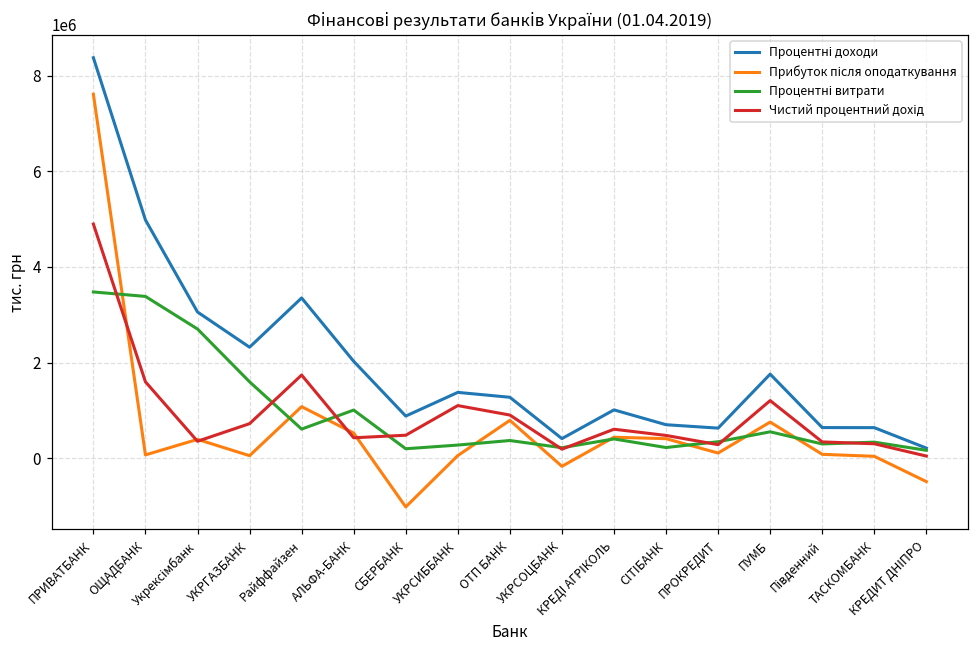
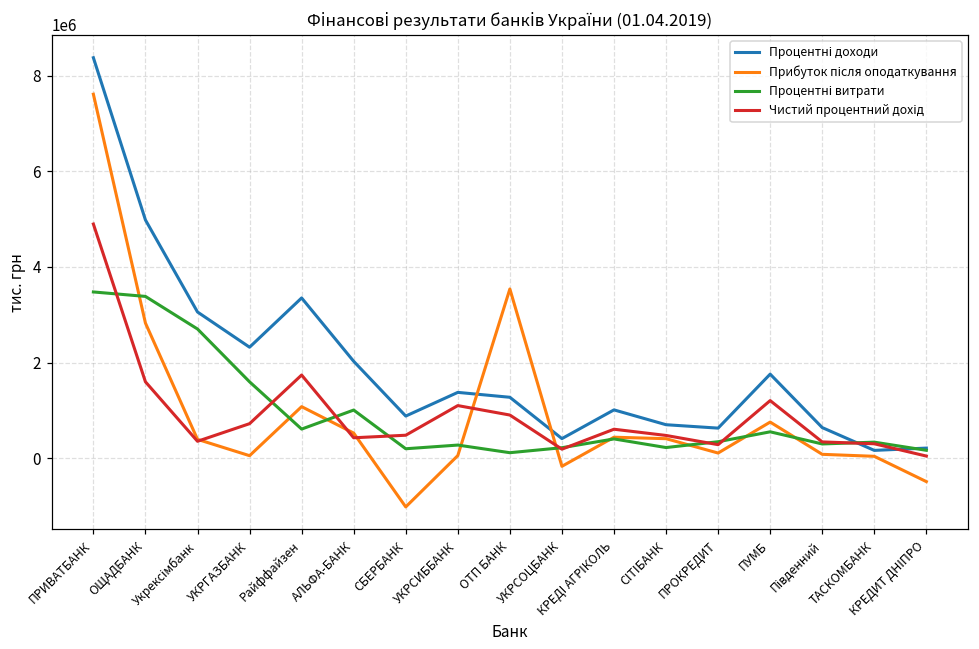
Прибуток після оподаткування, ОЩАДБАНК: 100000 -> 2800000
Прибуток після оподаткування, ОТП БАНК: 800000 -> 3500000
Процентні витрати, ОТП БАНК: 400000 -> 100000
Процентні доходи, ТАСКОМБАНК: 600000 -> 200000
